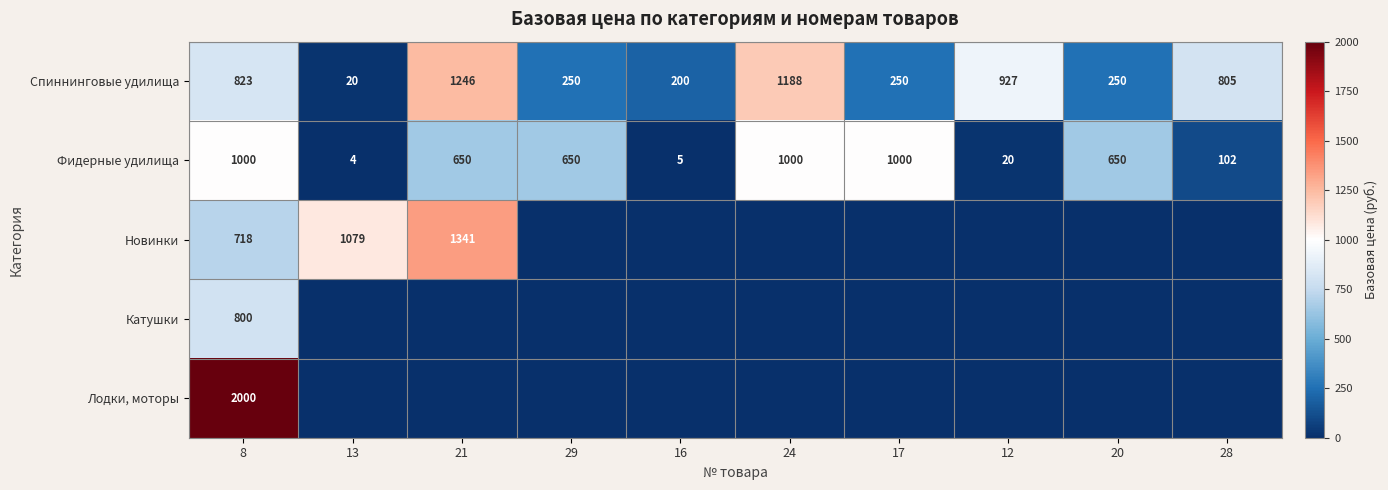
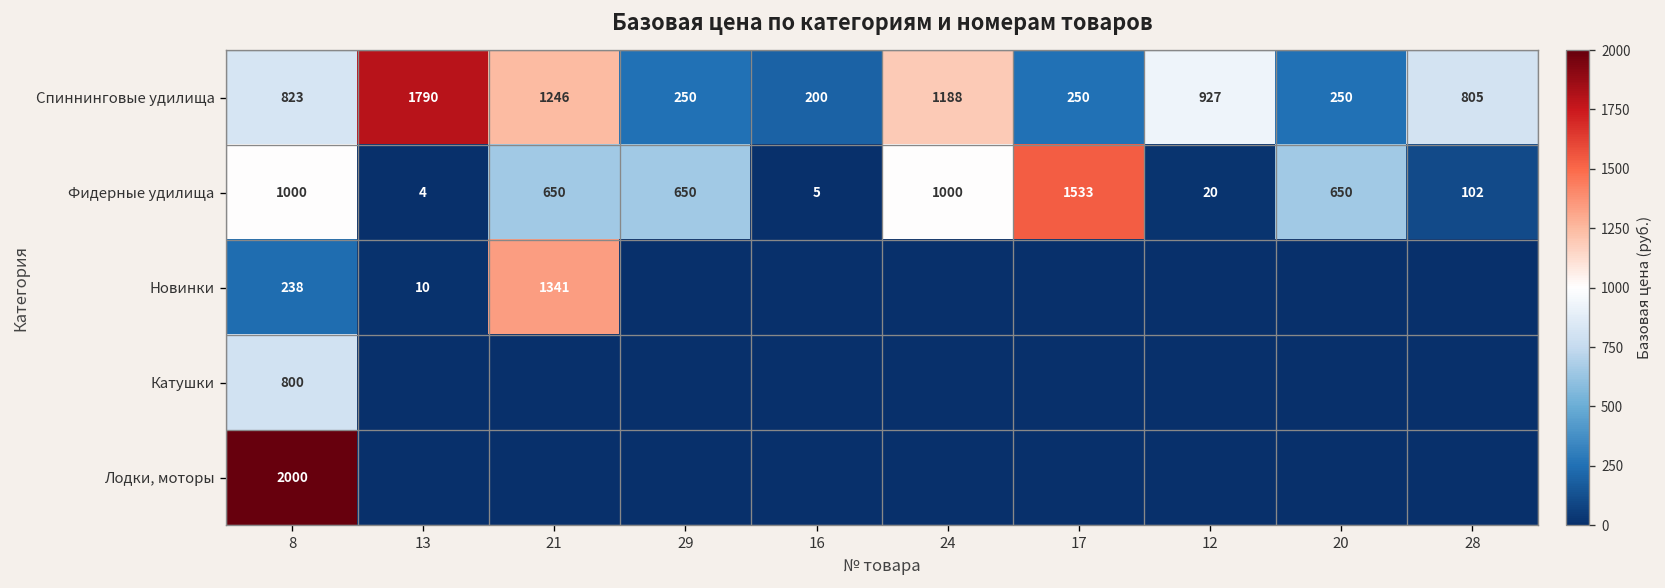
Спиннинговые удилища, 13: 20 -> 1790
Фидерные удилища, 17: 1000 -> 1533
Новинки, 8: 718 -> 238
Новинки, 13: 1079 -> 10
